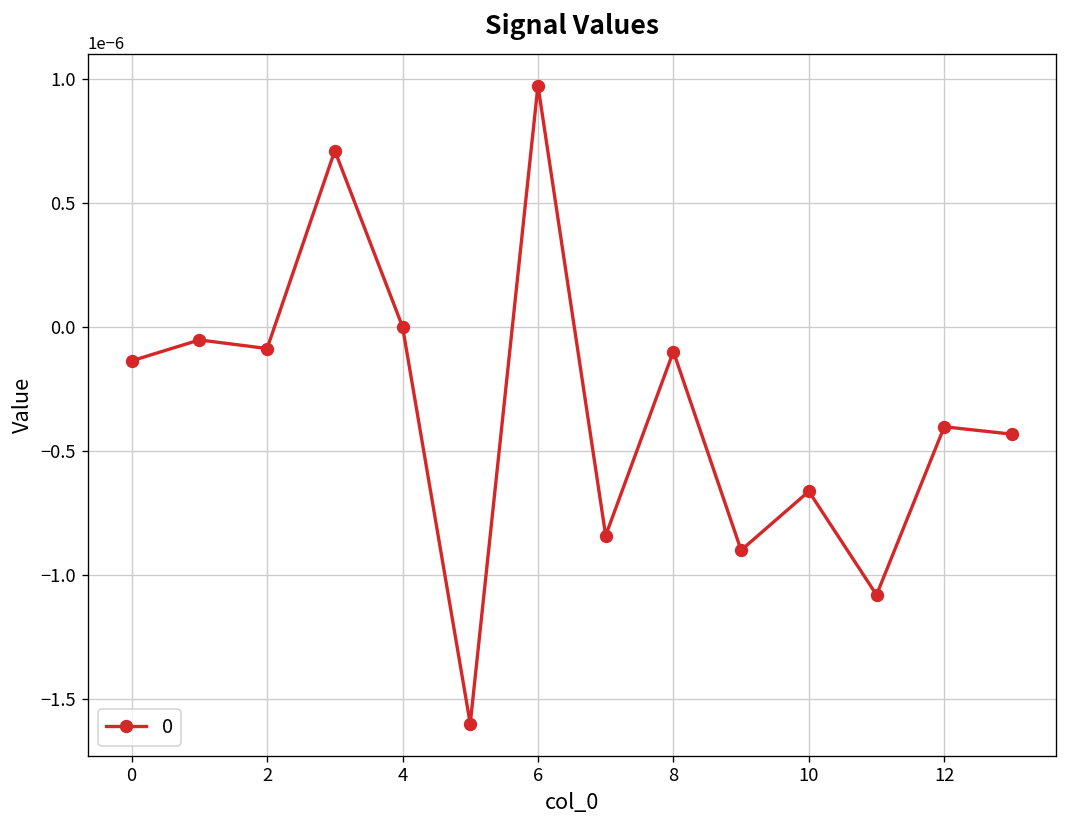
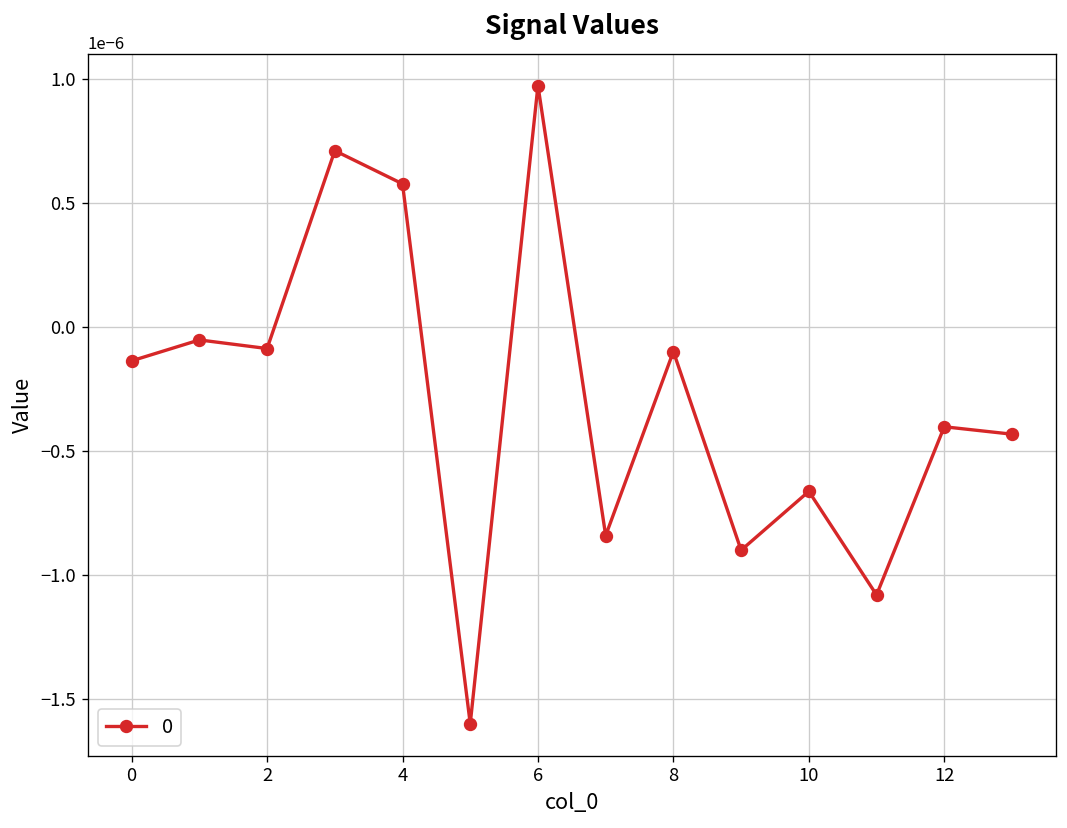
4: 0.000000 -> 0.000001
